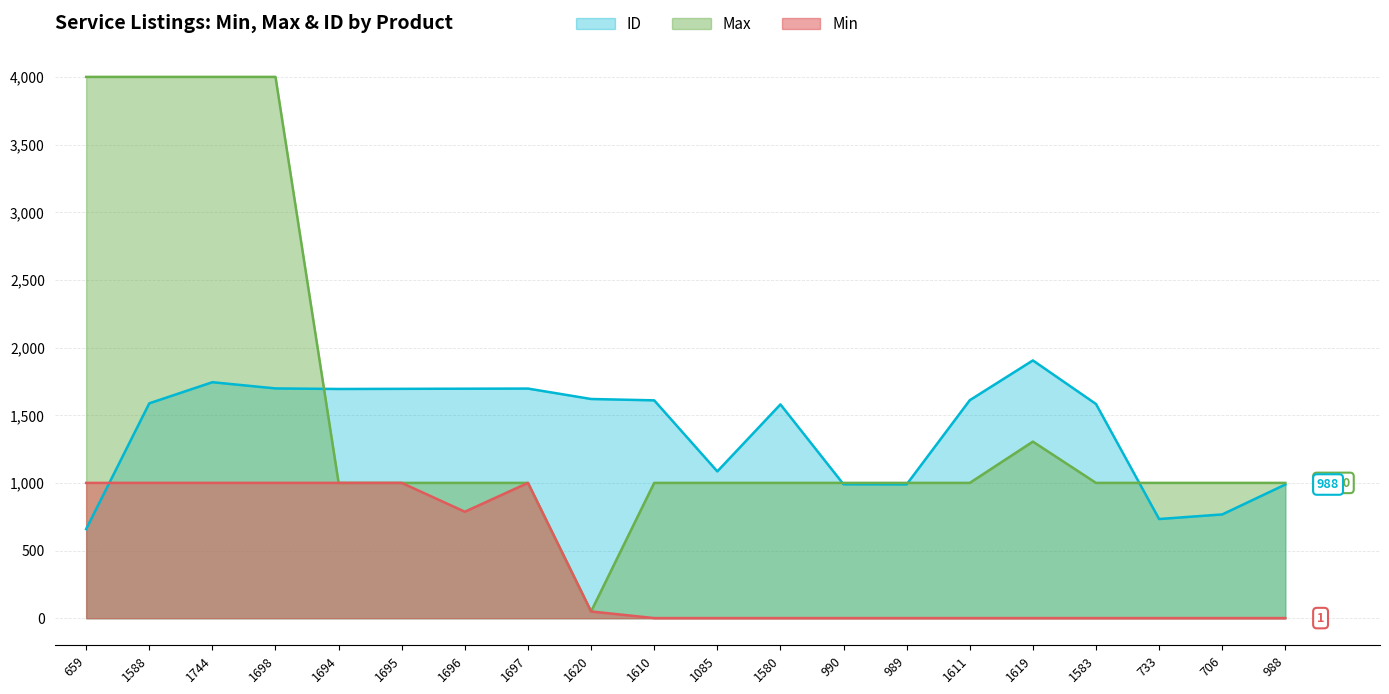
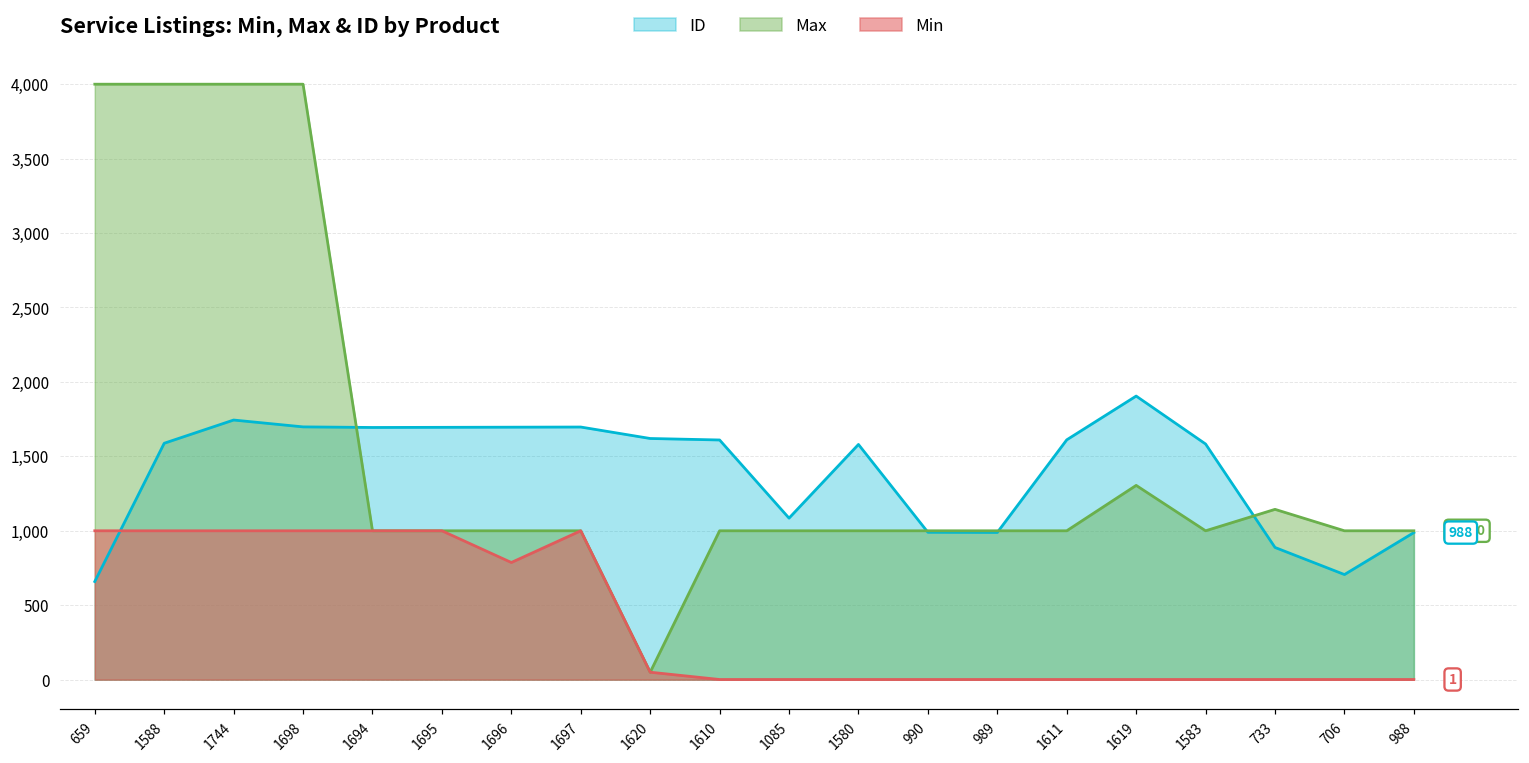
ID, 733: 730 -> 890
Max, 733: 1,000 -> 1,140
ID, 706: 770 -> 710
